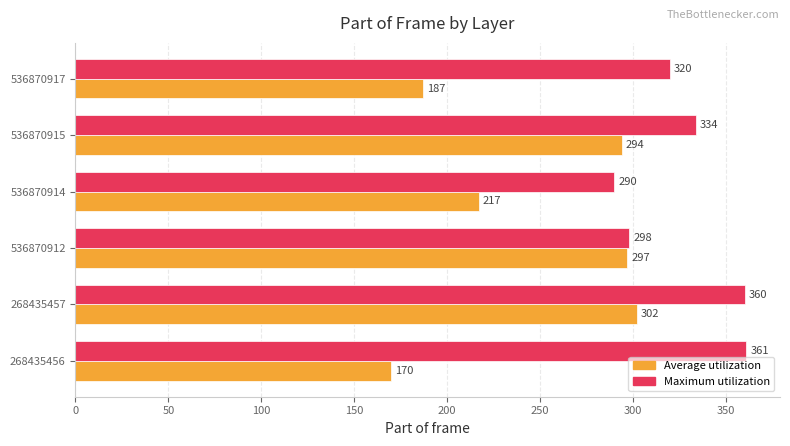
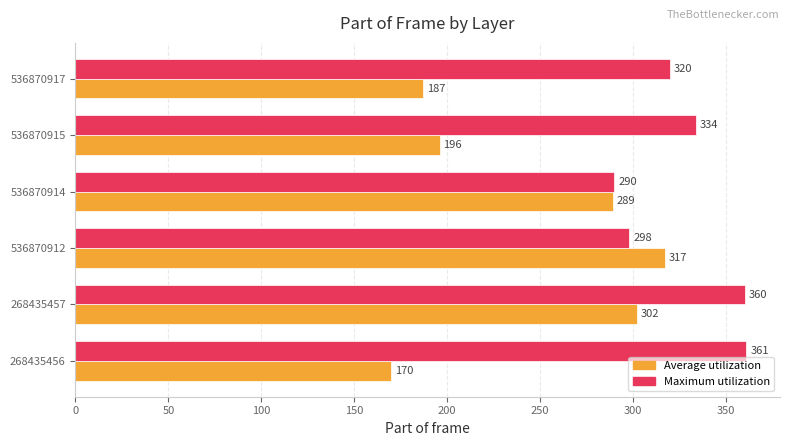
Average utilization, 536870915: 294 -> 196
Average utilization, 536870914: 217 -> 289
Average utilization, 536870912: 297 -> 317
